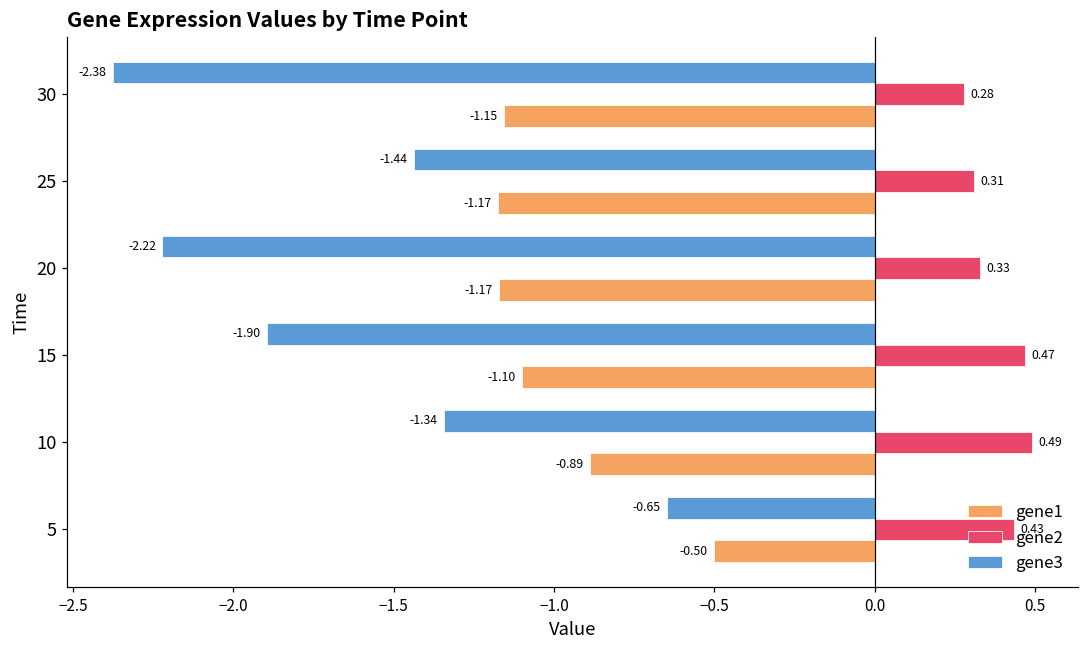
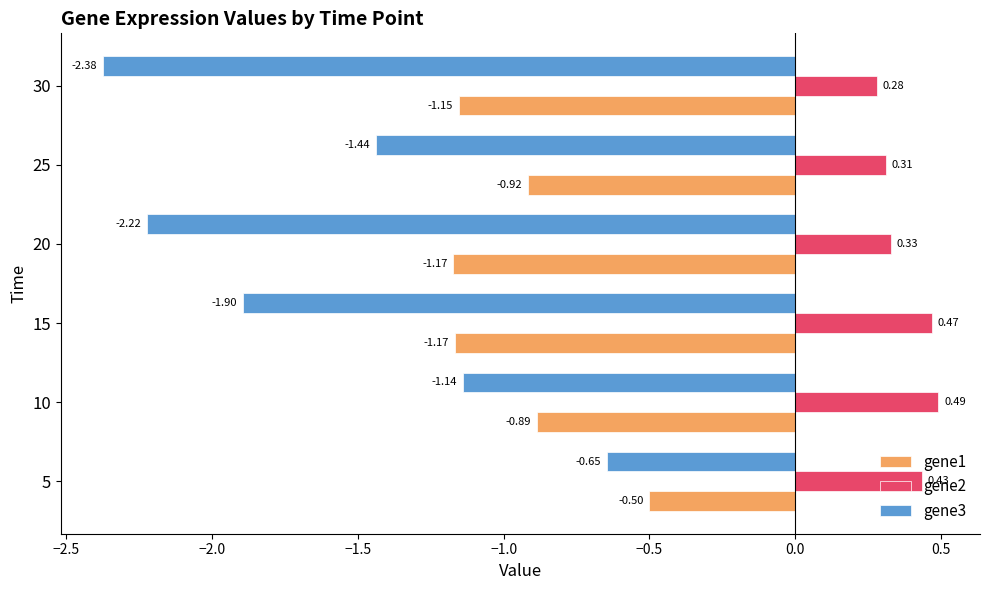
gene1, 25: -1.17 -> -0.92
gene1, 15: -1.10 -> -1.17
gene3, 10: -1.34 -> -1.14
